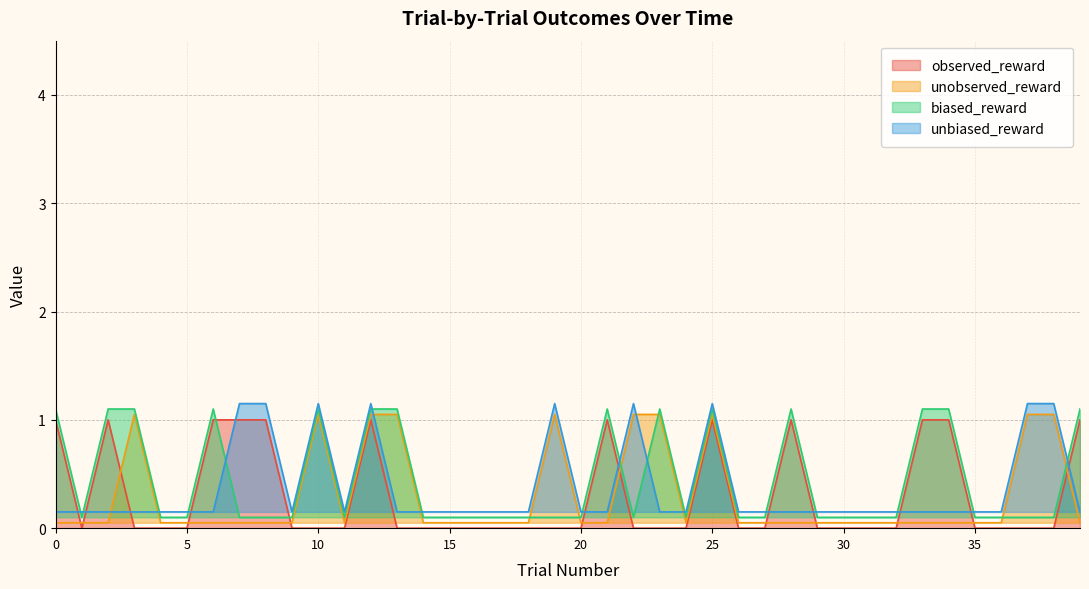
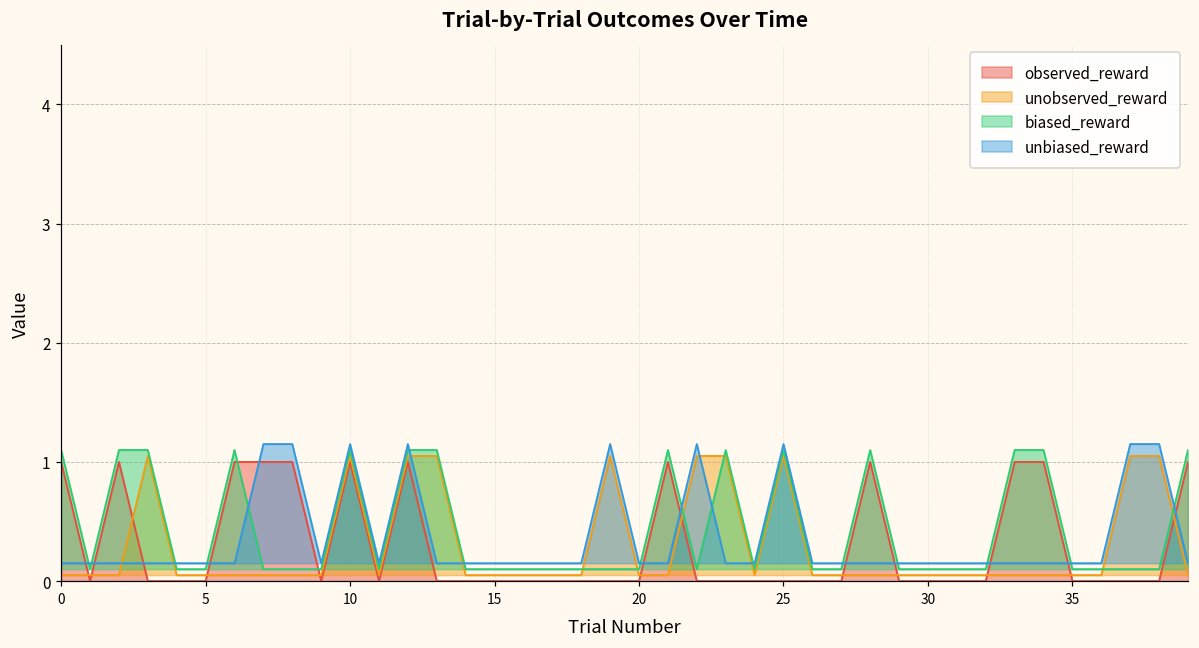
observed_reward, 10: 0 -> 1
observed_reward, 25: 1 -> 0
